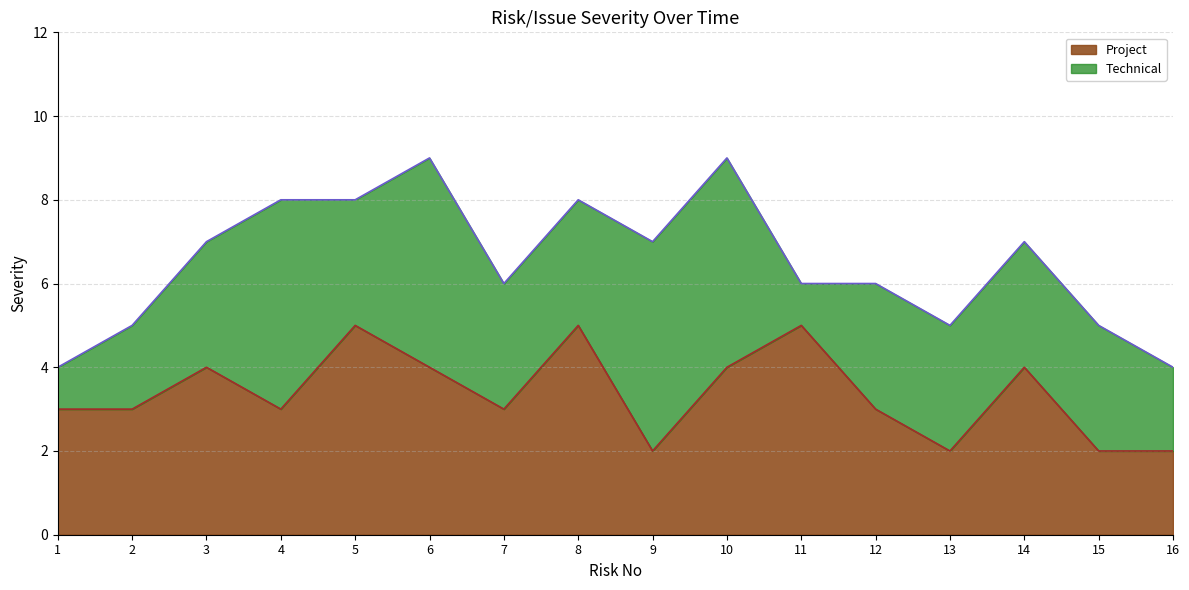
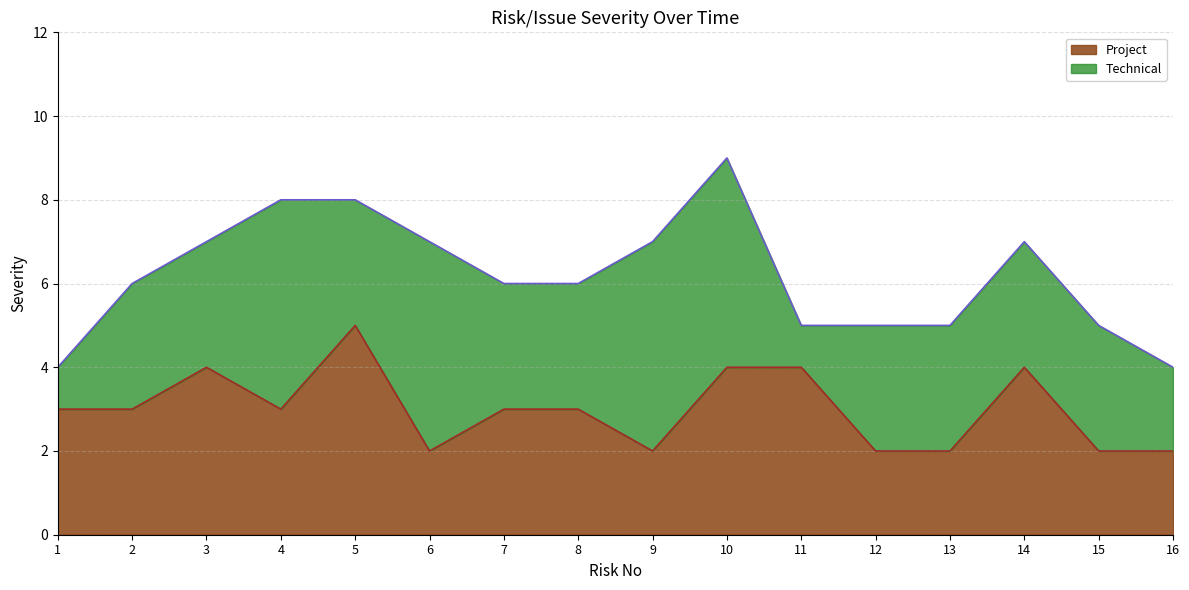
Technical, 2: 2 -> 3
Project, 6: 4 -> 2
Project, 8: 5 -> 3
Project, 11: 5 -> 4
Project, 12: 3 -> 2
